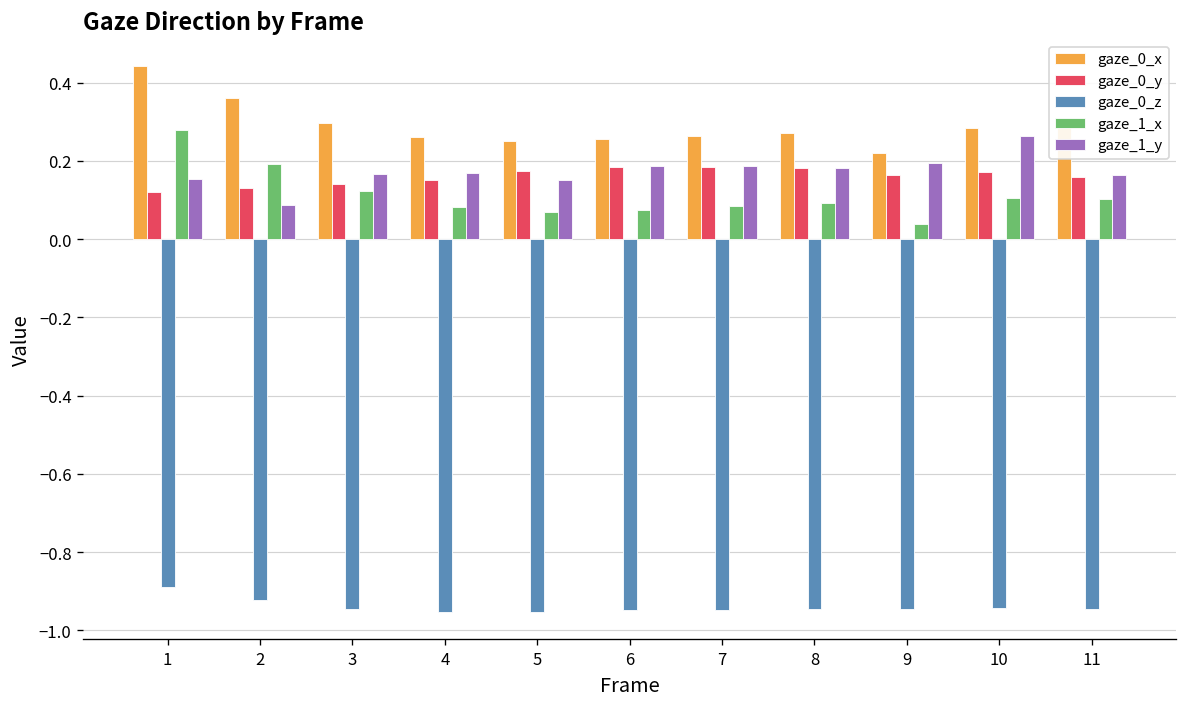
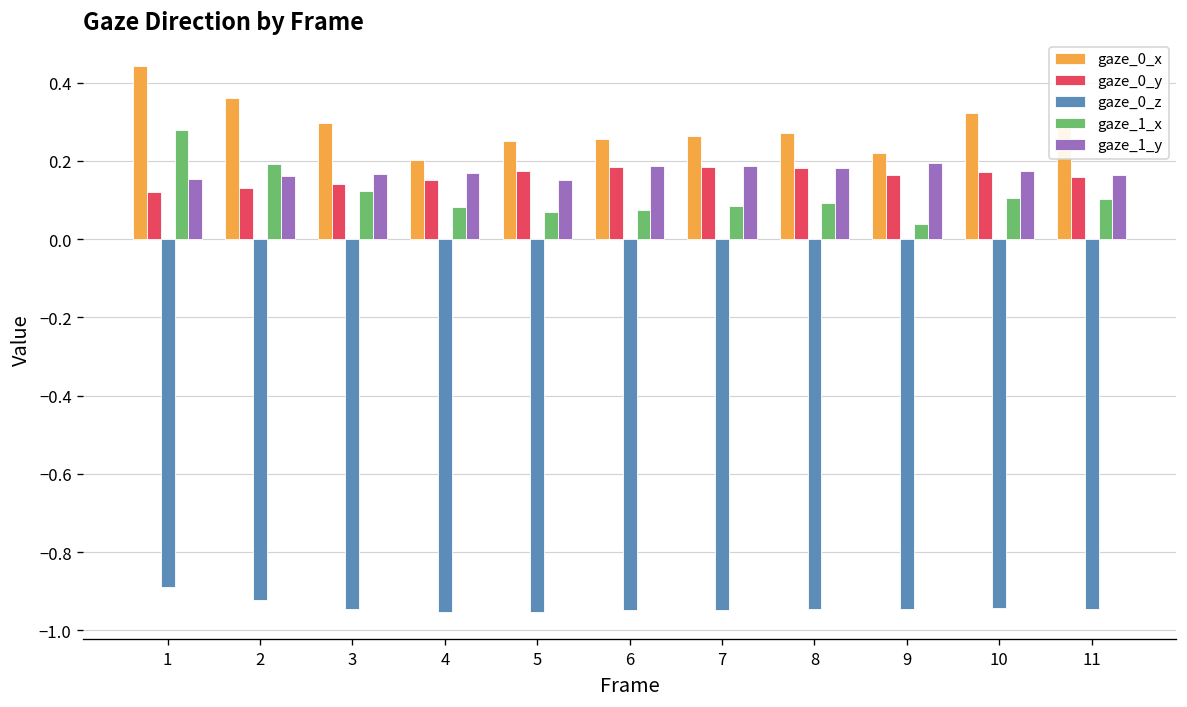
gaze_1_y, 2: 0.09 -> 0.16
gaze_0_x, 4: 0.26 -> 0.20
gaze_0_x, 10: 0.28 -> 0.32
gaze_1_y, 10: 0.26 -> 0.17
